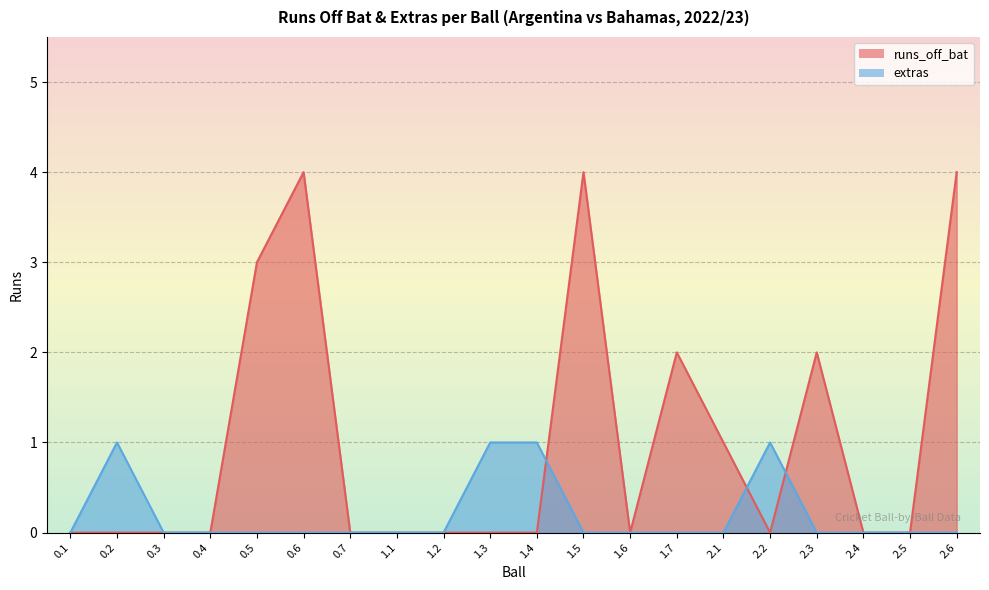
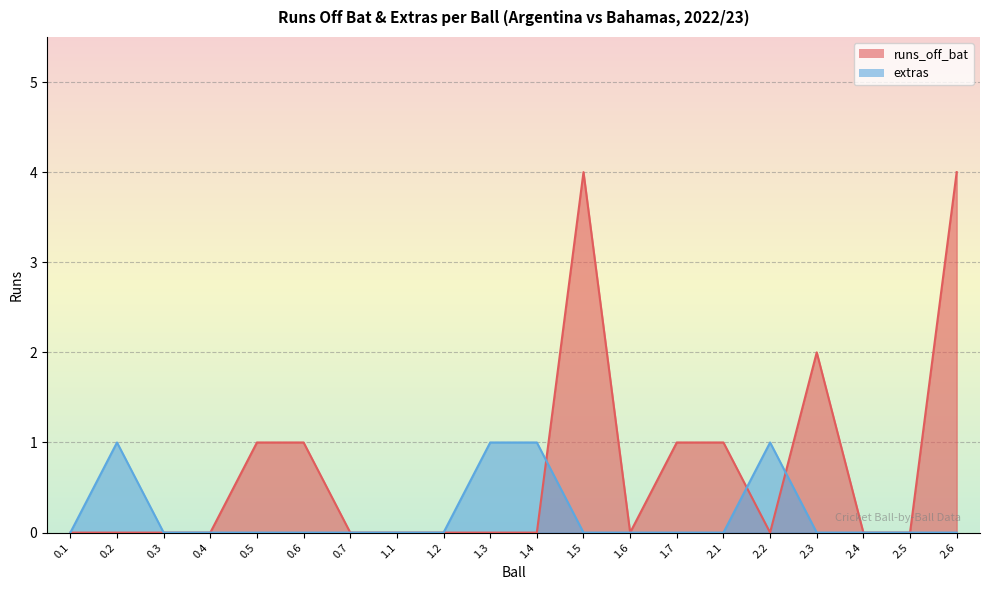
runs_off_bat, 0.5: 3 -> 1
runs_off_bat, 0.6: 4 -> 1
runs_off_bat, 1.7: 2 -> 1
